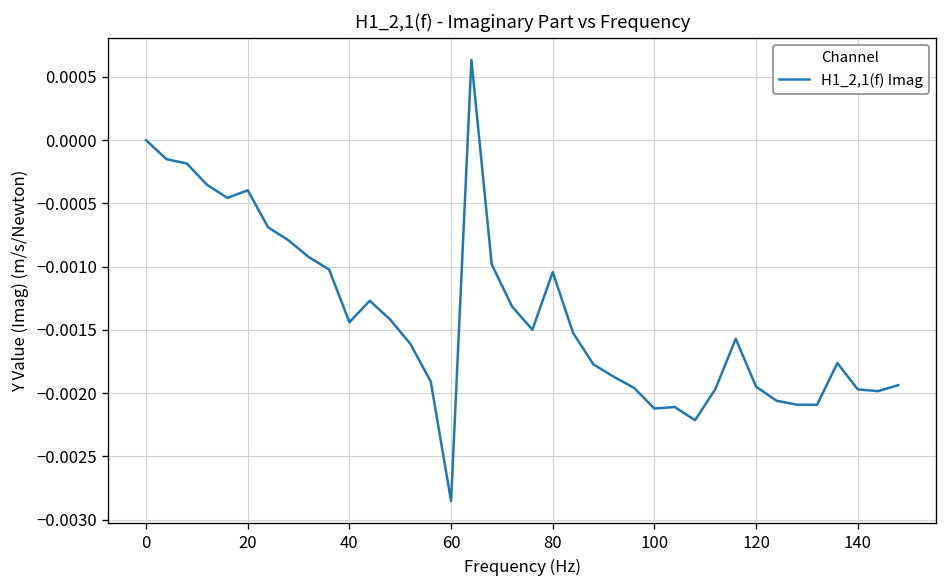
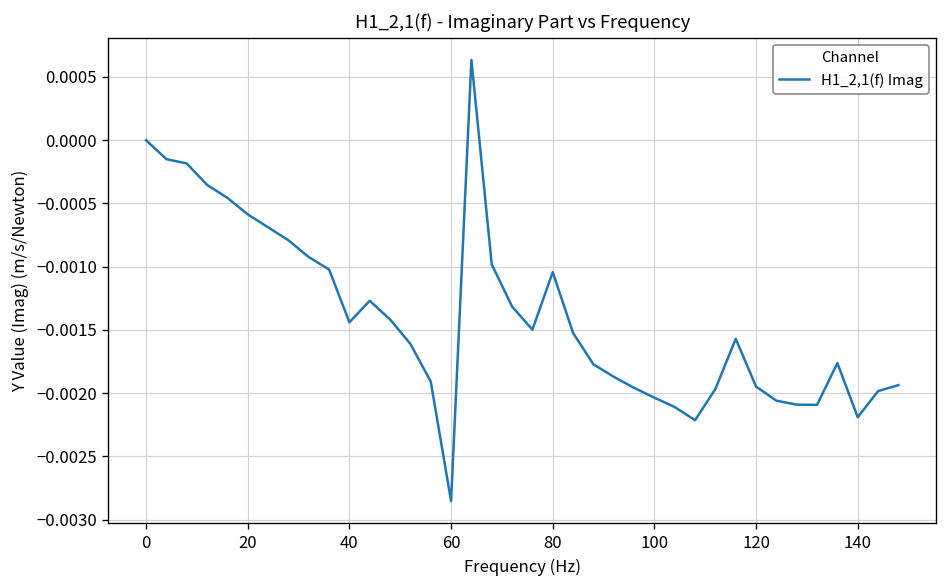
20: -0.00040 -> -0.00059
100: -0.00212 -> -0.00204
140: -0.00197 -> -0.00219
